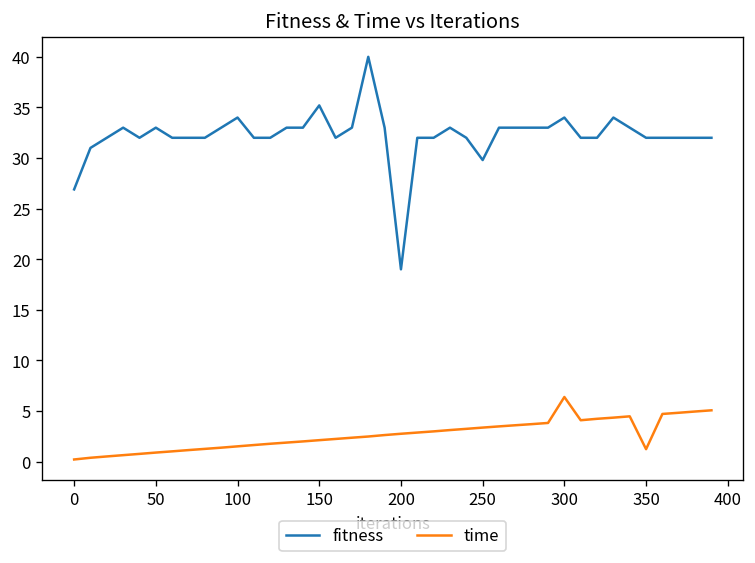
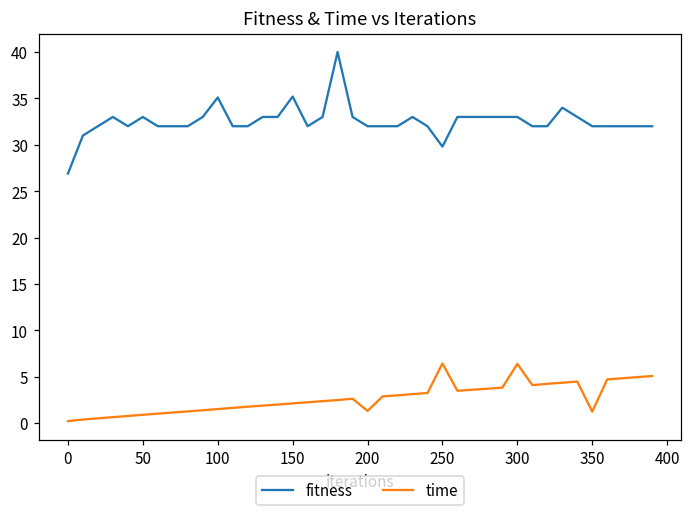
fitness, 100: 34 -> 35
fitness, 200: 19 -> 32
time, 200: 3 -> 1
time, 250: 3 -> 6
fitness, 300: 34 -> 33
